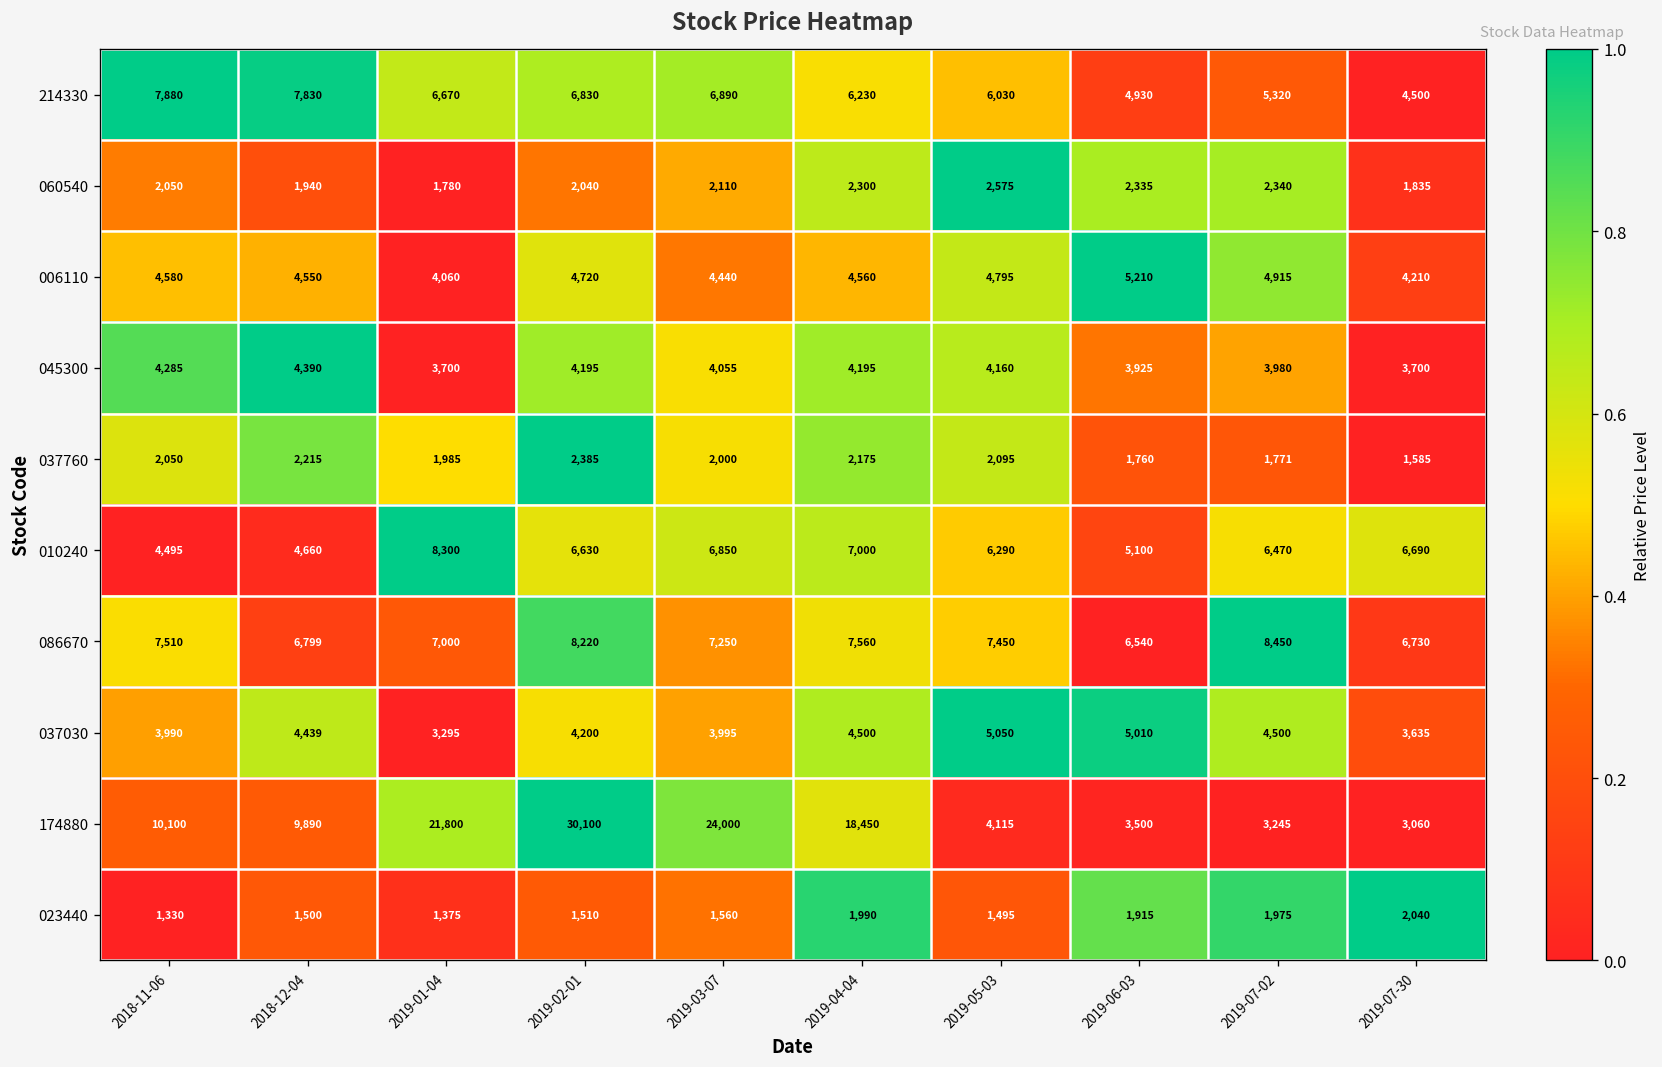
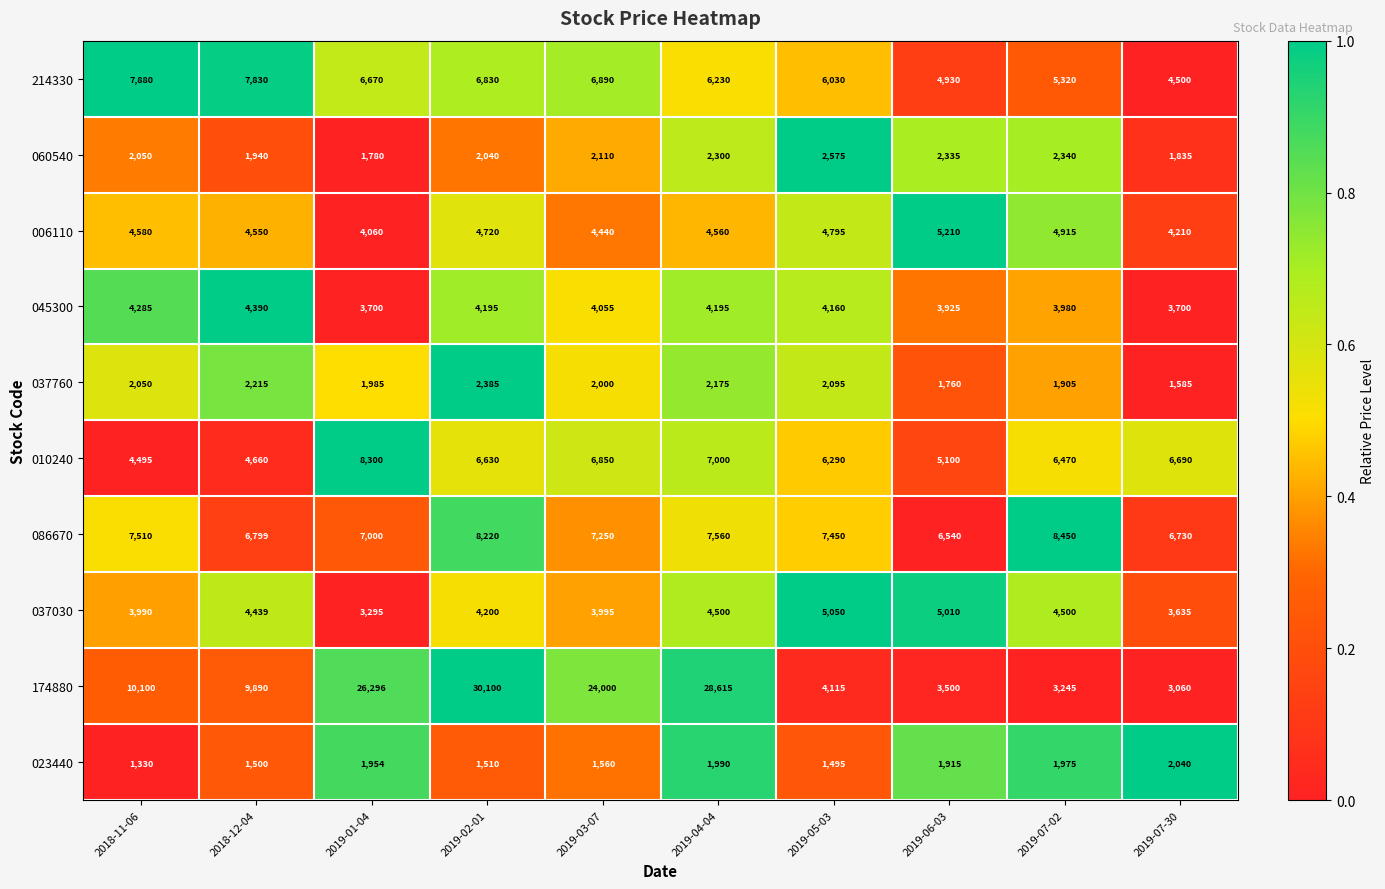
037760, 2019-07-02: 1,771 -> 1,905
174880, 2019-01-04: 21,800 -> 26,296
174880, 2019-04-04: 18,450 -> 28,615
023440, 2019-01-04: 1,375 -> 1,954
